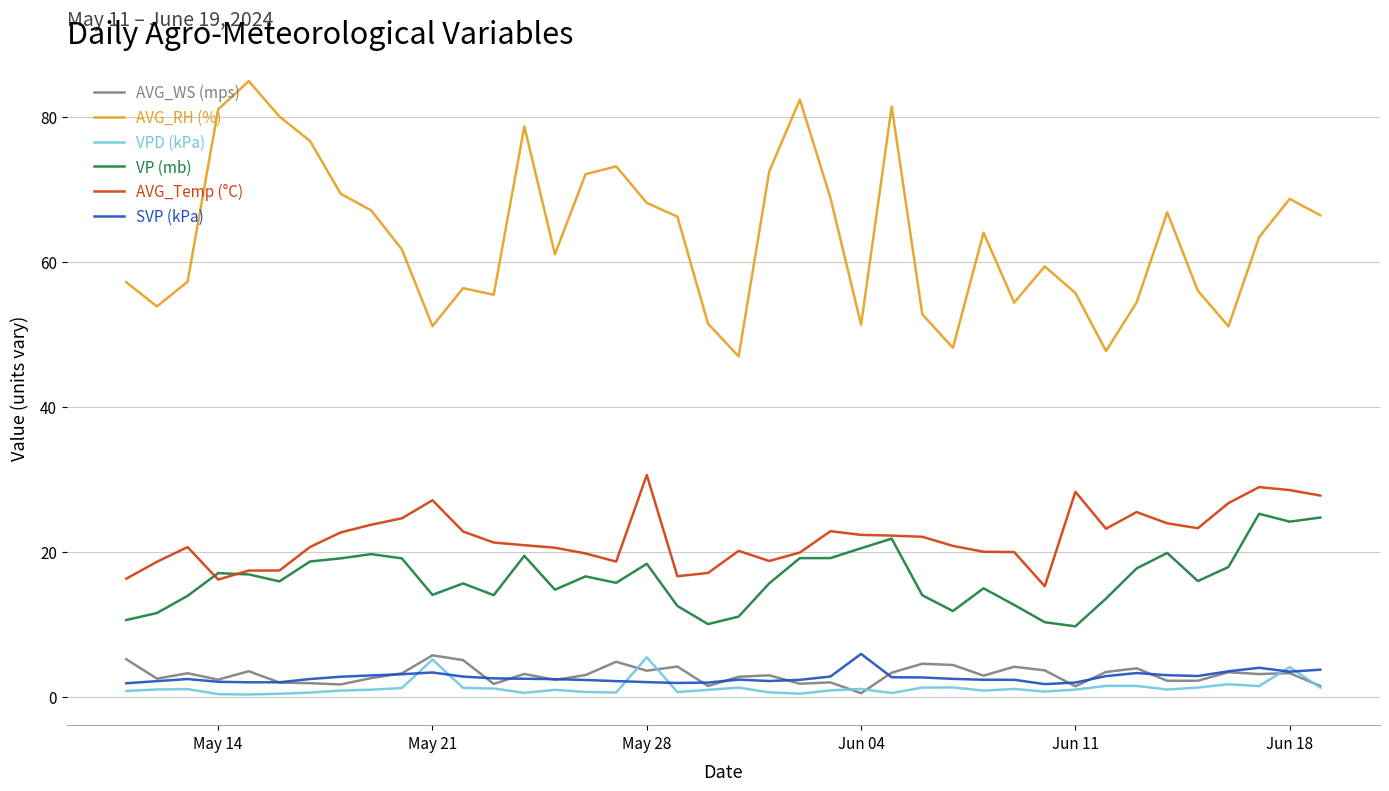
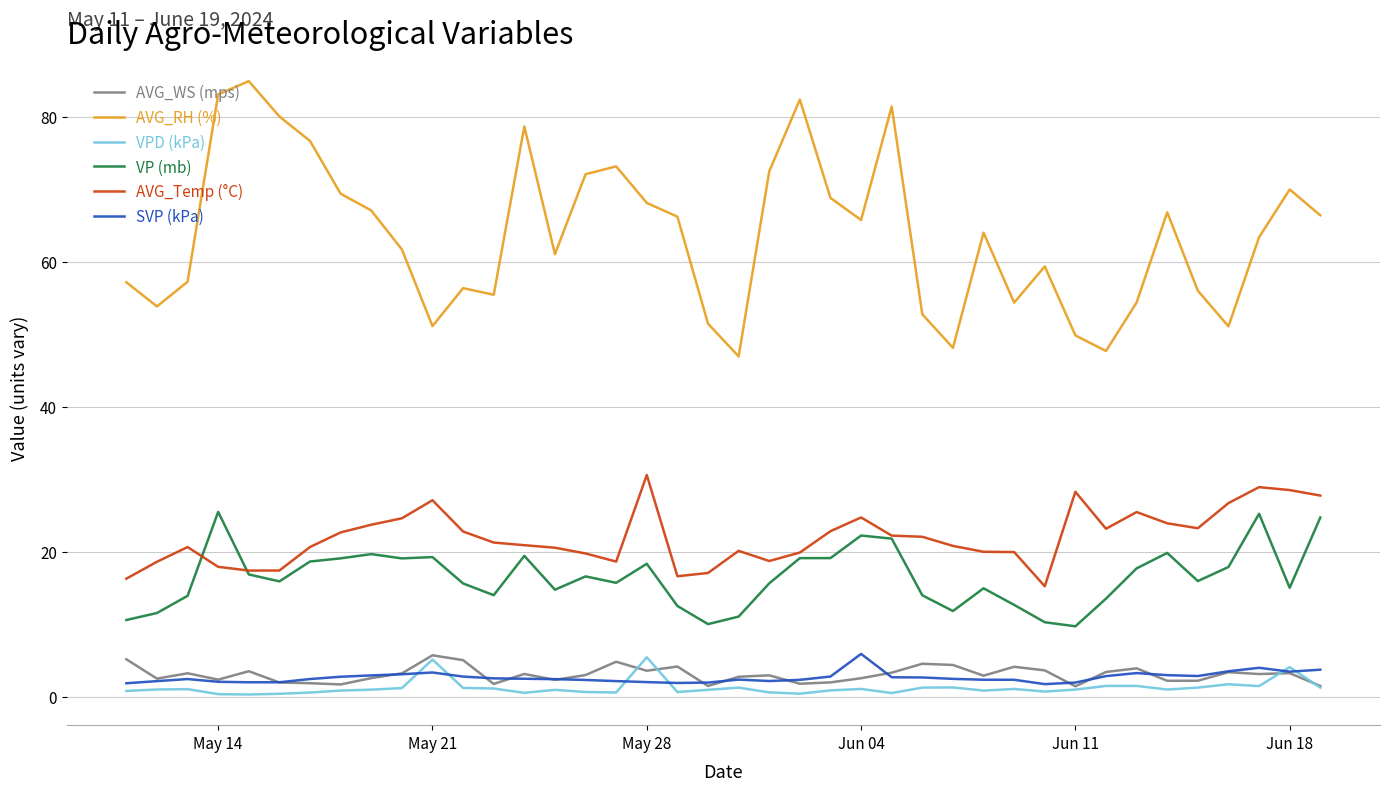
AVG_RH (%), May 14: 81 -> 83
VP (mb), May 14: 17 -> 25
AVG_Temp (°C), May 14: 16 -> 18
VP (mb), May 21: 14 -> 19
AVG_WS (mps), Jun 04: 0 -> 3
AVG_RH (%), Jun 04: 51 -> 66
VP (mb), Jun 04: 20 -> 22
AVG_Temp (°C), Jun 04: 22 -> 25
AVG_RH (%), Jun 11: 56 -> 50
AVG_RH (%), Jun 18: 69 -> 70
VP (mb), Jun 18: 24 -> 15
